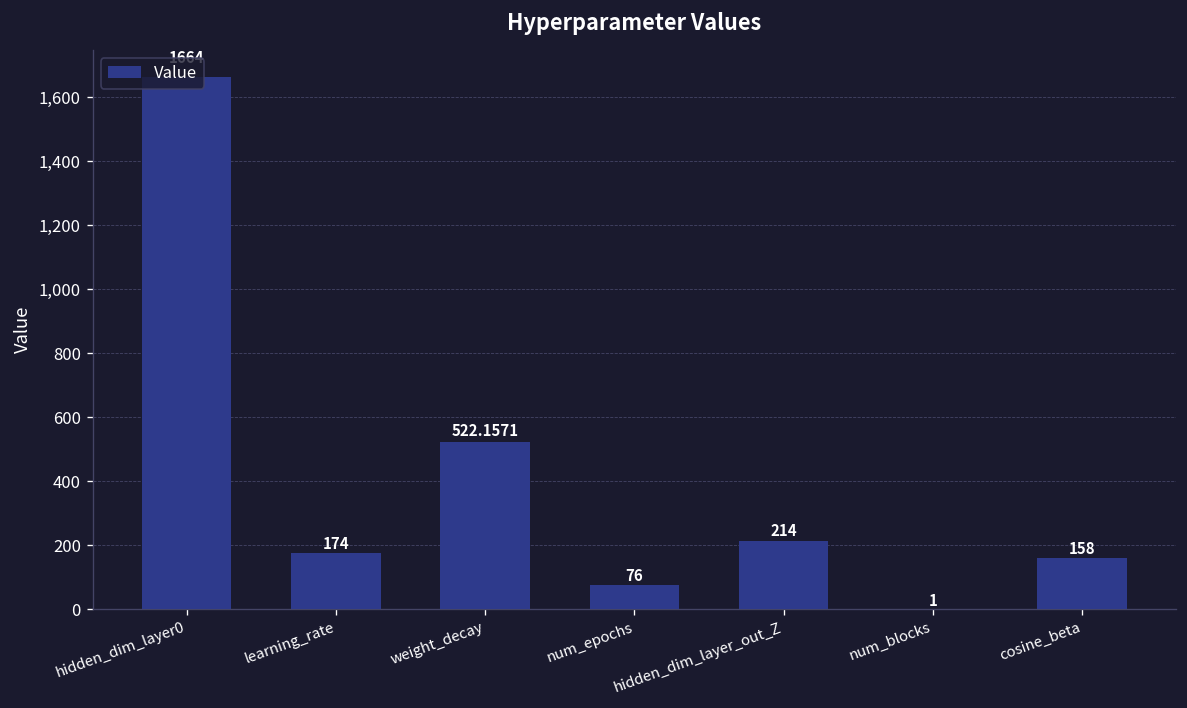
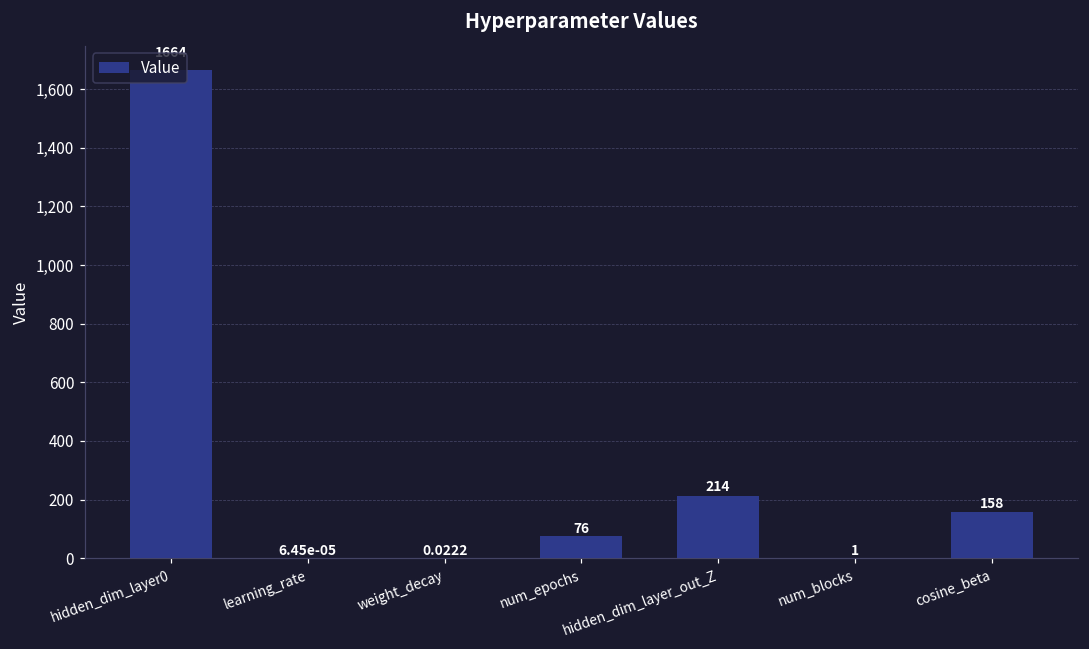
learning_rate: 174 -> 6.45e-05
weight_decay: 522.1571 -> 0.0222
